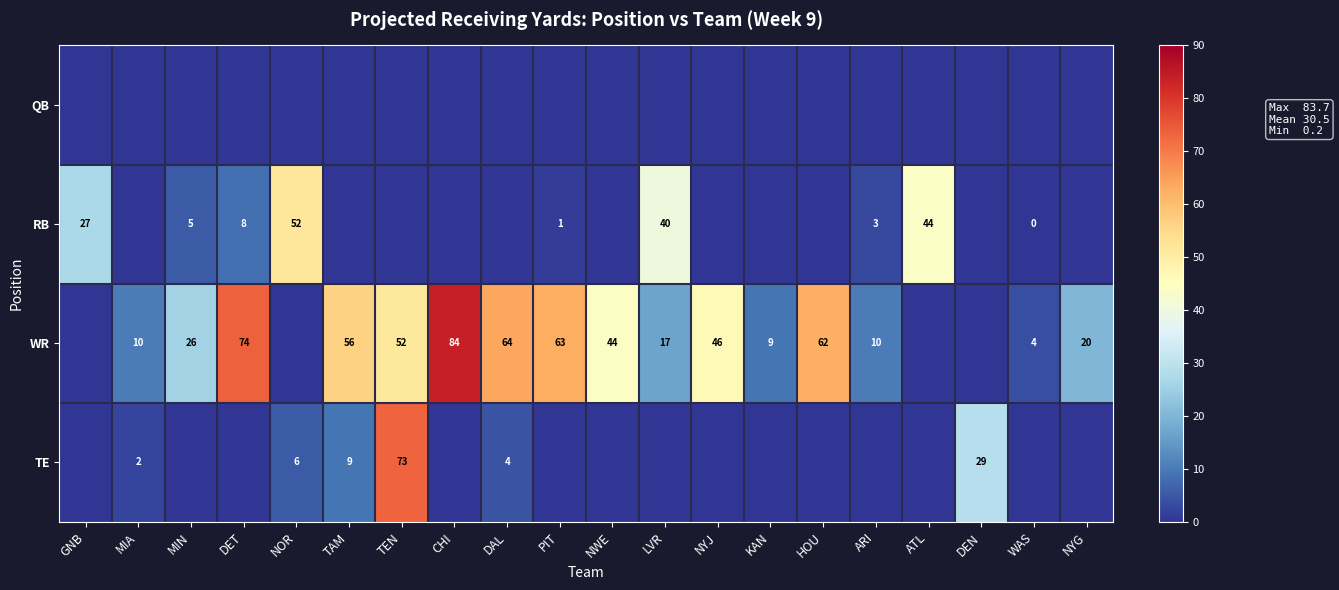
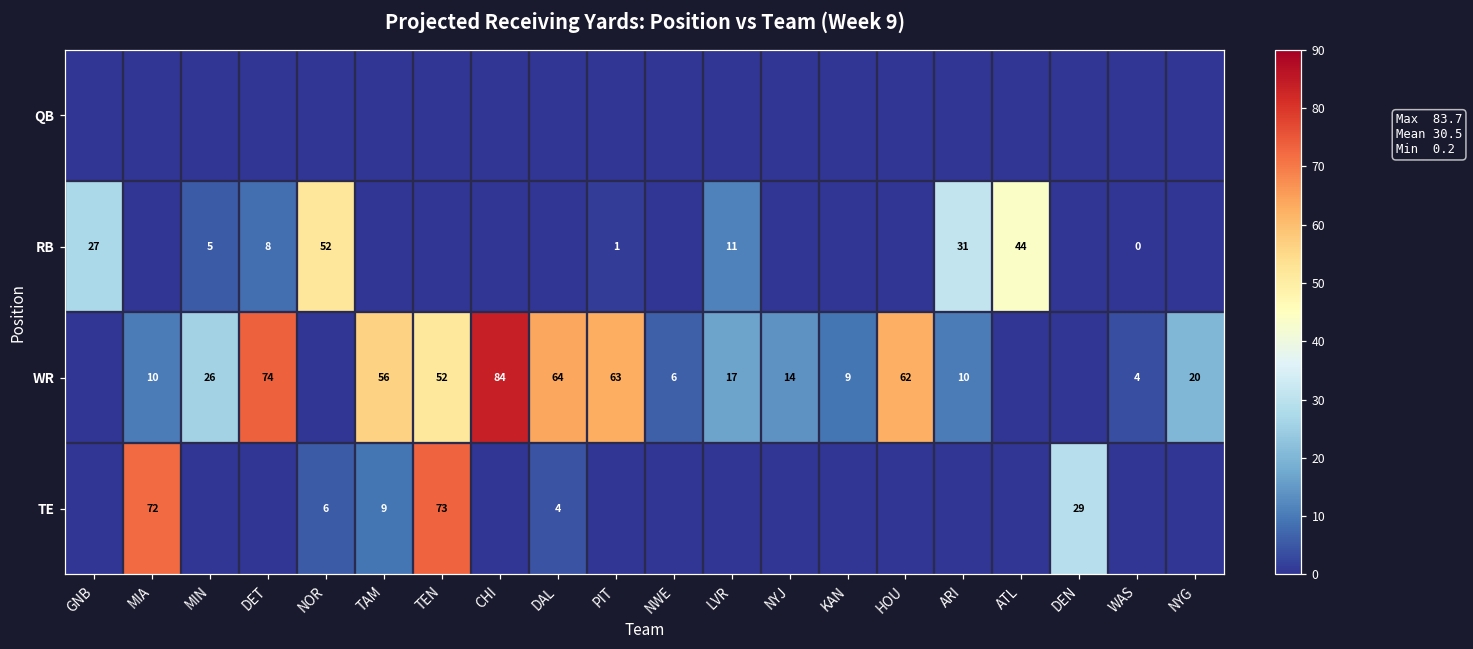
RB, LVR: 40 -> 11
RB, ARI: 3 -> 31
WR, NWE: 44 -> 6
WR, NYJ: 46 -> 14
TE, MIA: 2 -> 72
